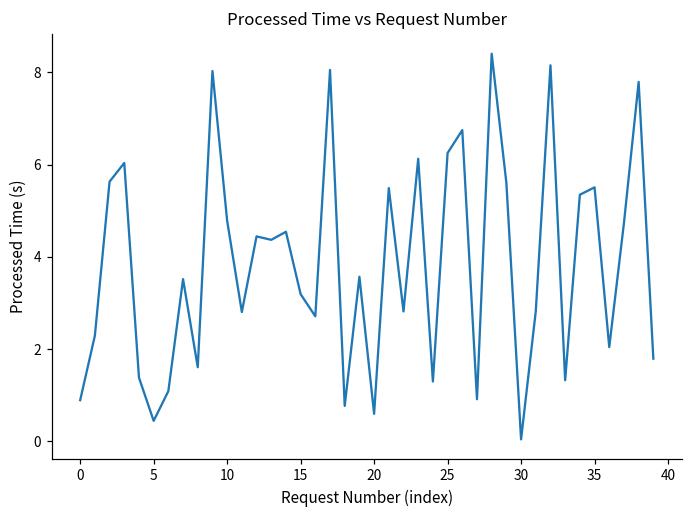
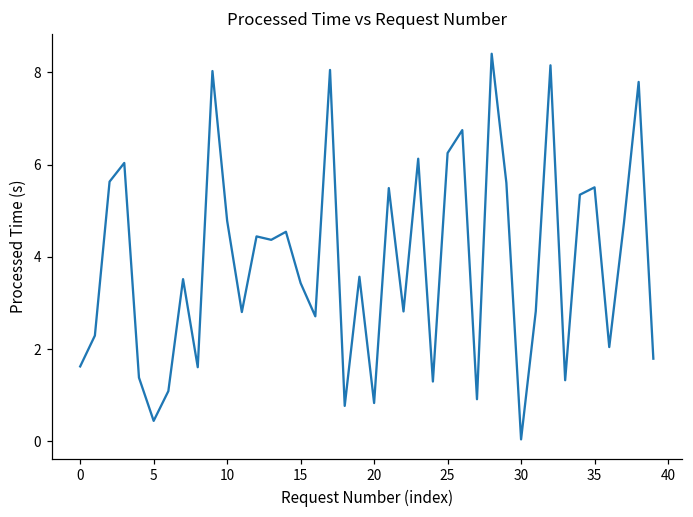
0: 0.9 -> 1.6
15: 3.2 -> 3.4
20: 0.6 -> 0.8
